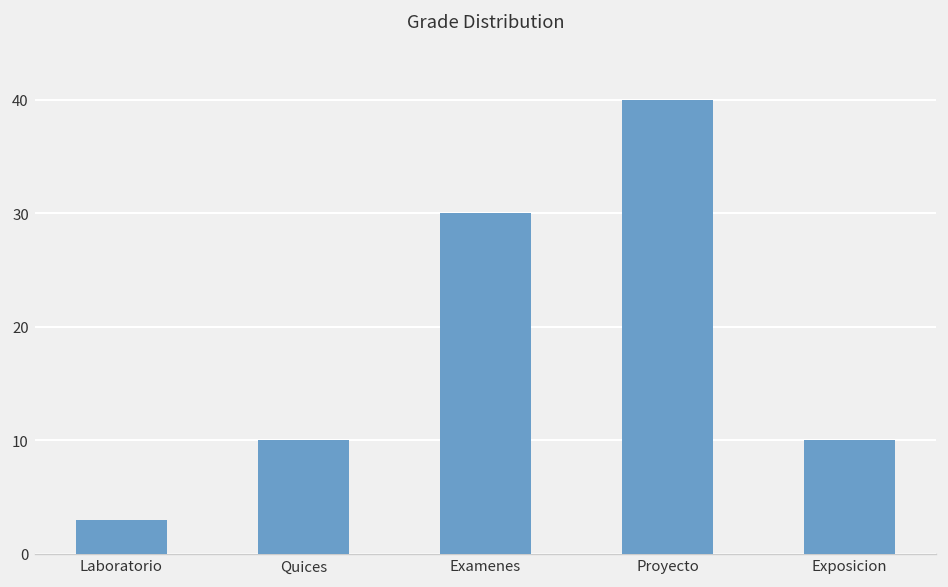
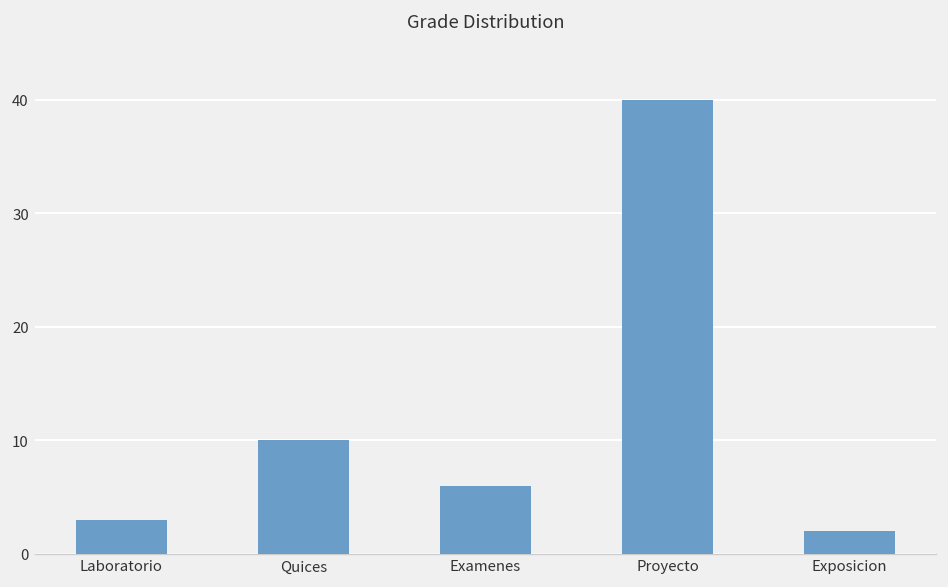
Examenes: 30 -> 6
Exposicion: 10 -> 2
